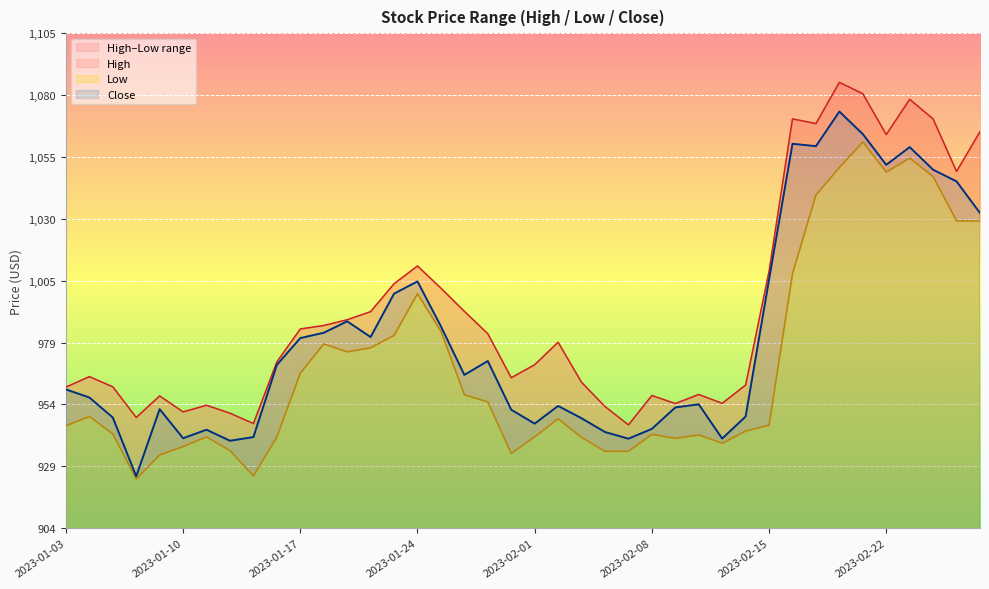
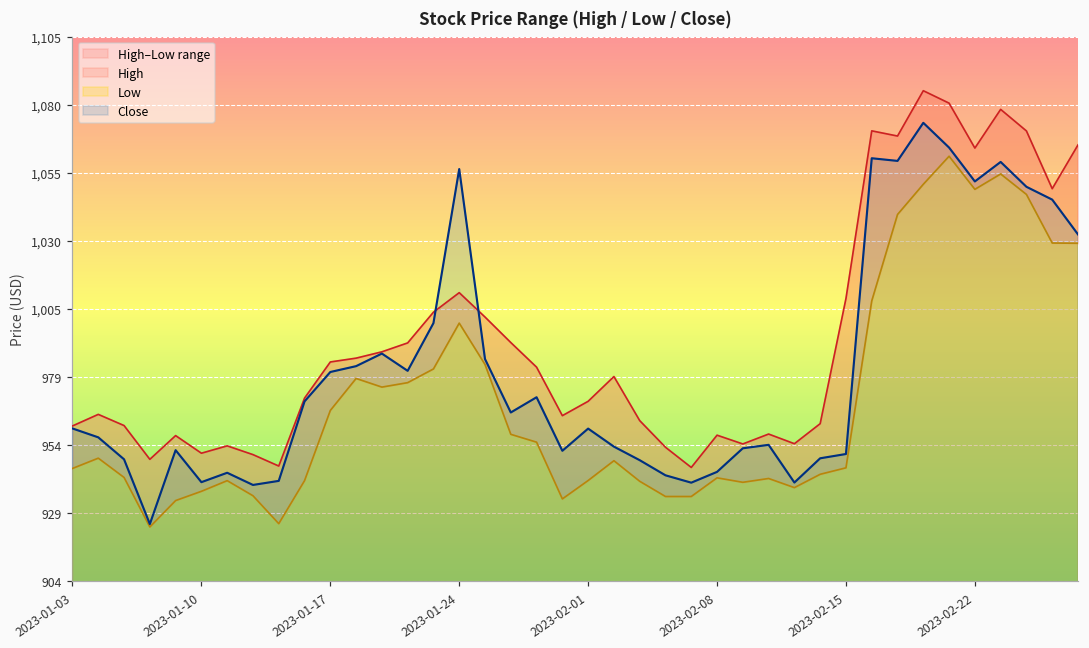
Close, 2023-01-24: 1,004 -> 1,056
Close, 2023-02-01: 947 -> 960
Close, 2023-02-15: 1,005 -> 951
